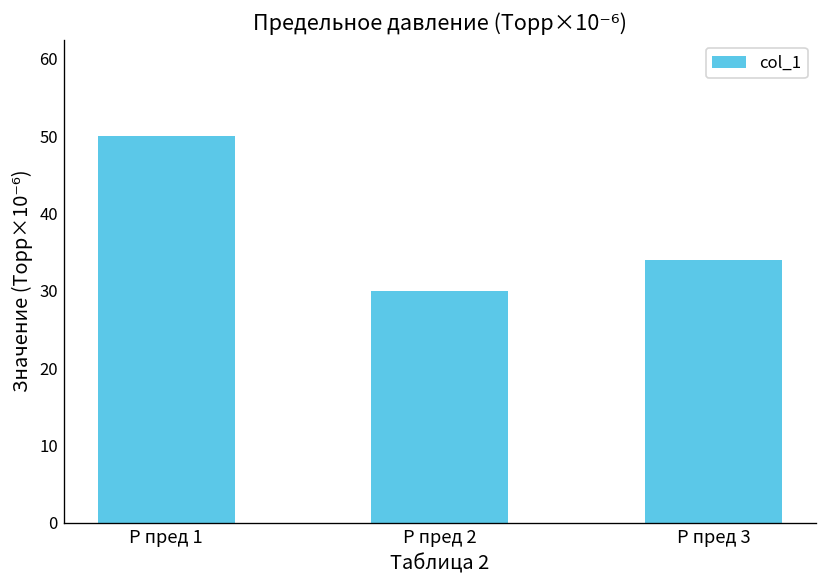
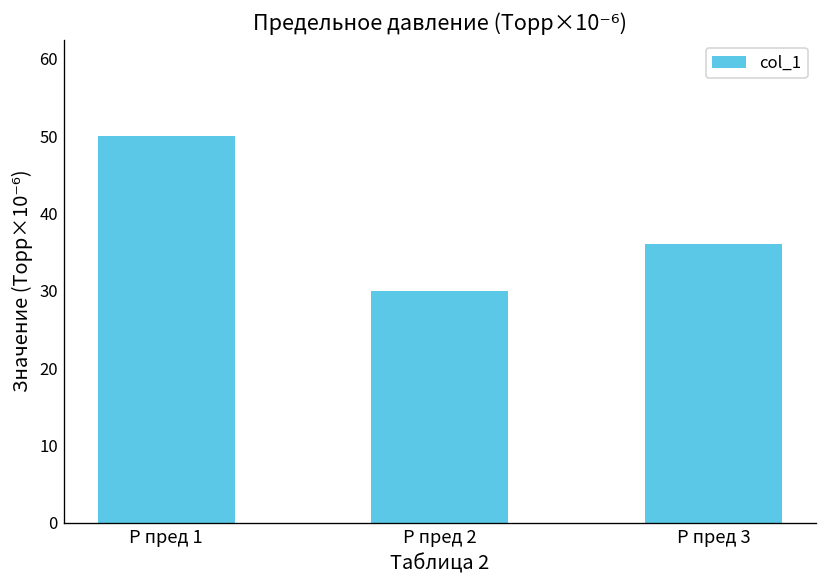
P пред 3: 34 -> 36
